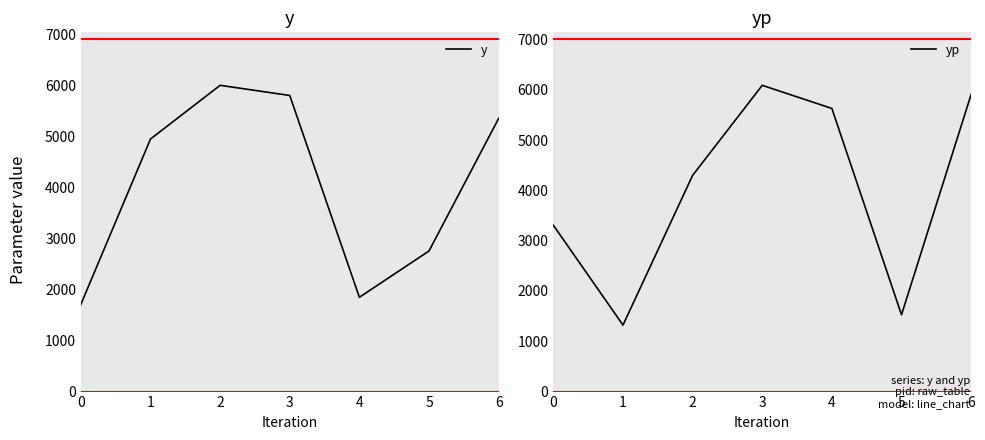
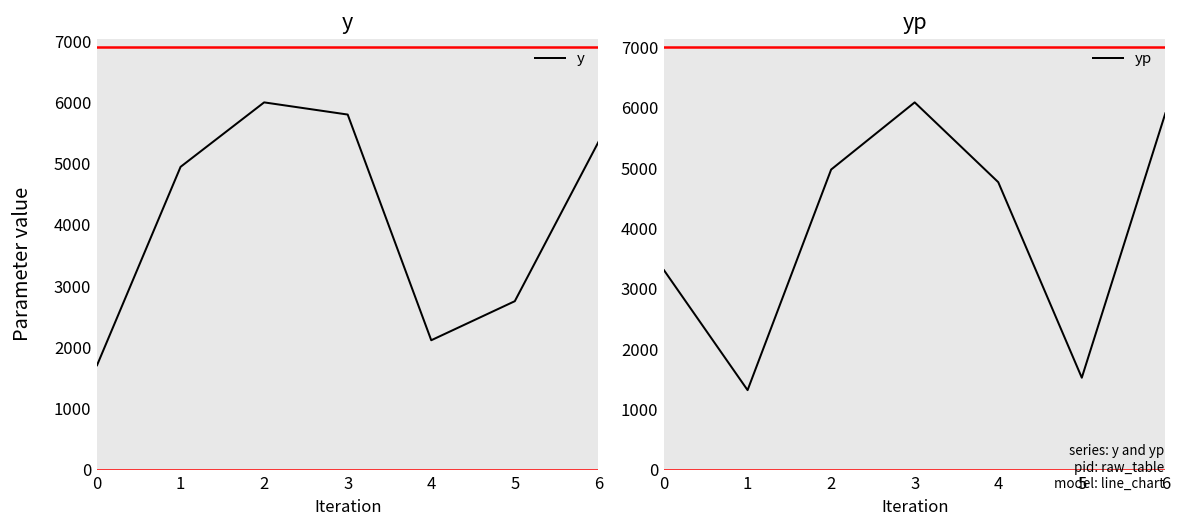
y, 4: 1800 -> 2100
yp, 2: 4300 -> 5000
yp, 4: 5600 -> 4800
